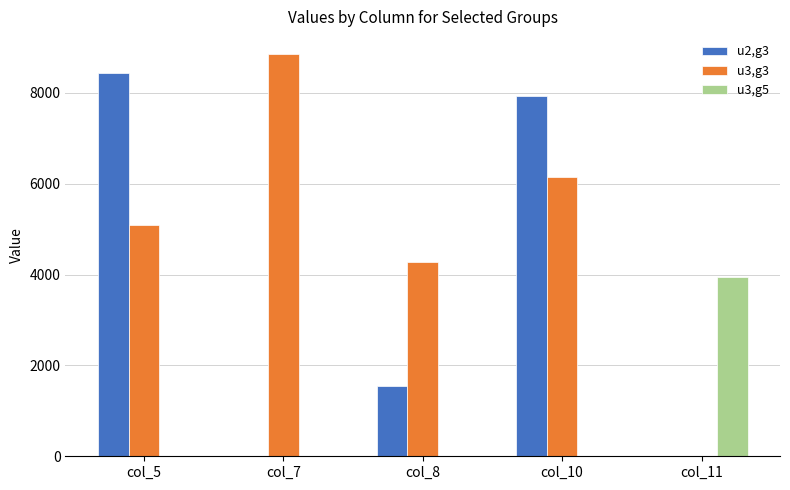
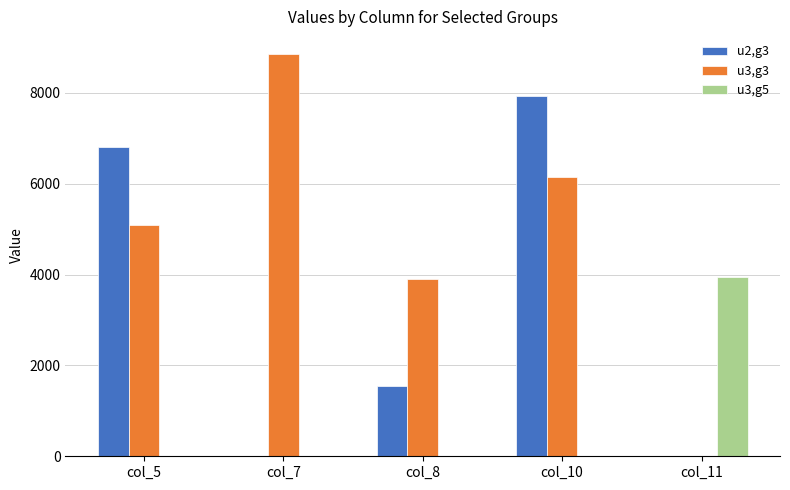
u2,g3, col_5: 8400 -> 6800
u3,g3, col_8: 4300 -> 3900
